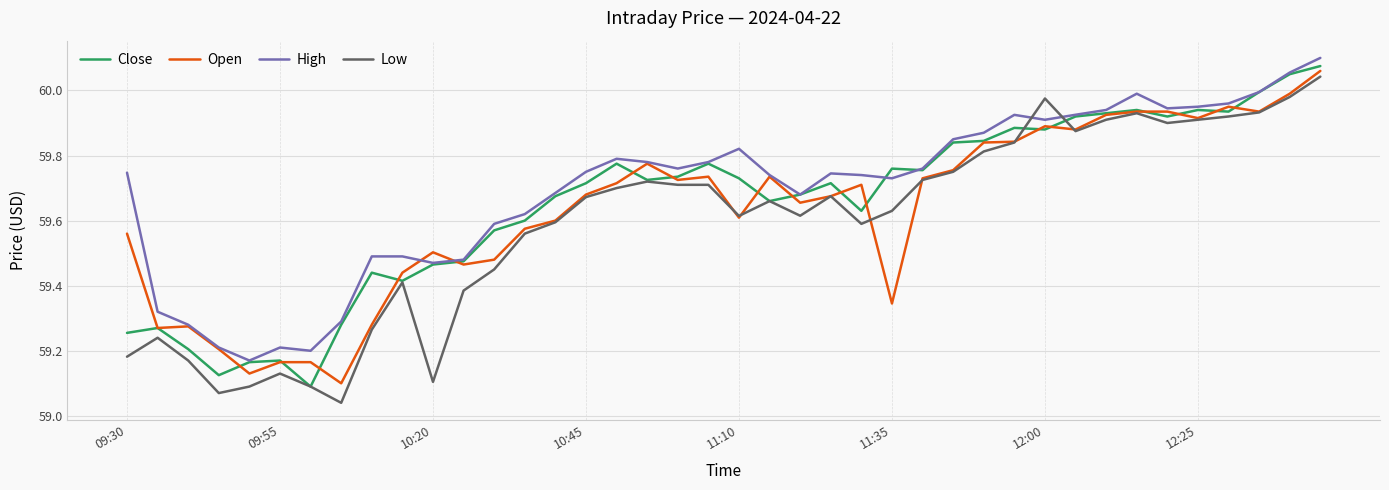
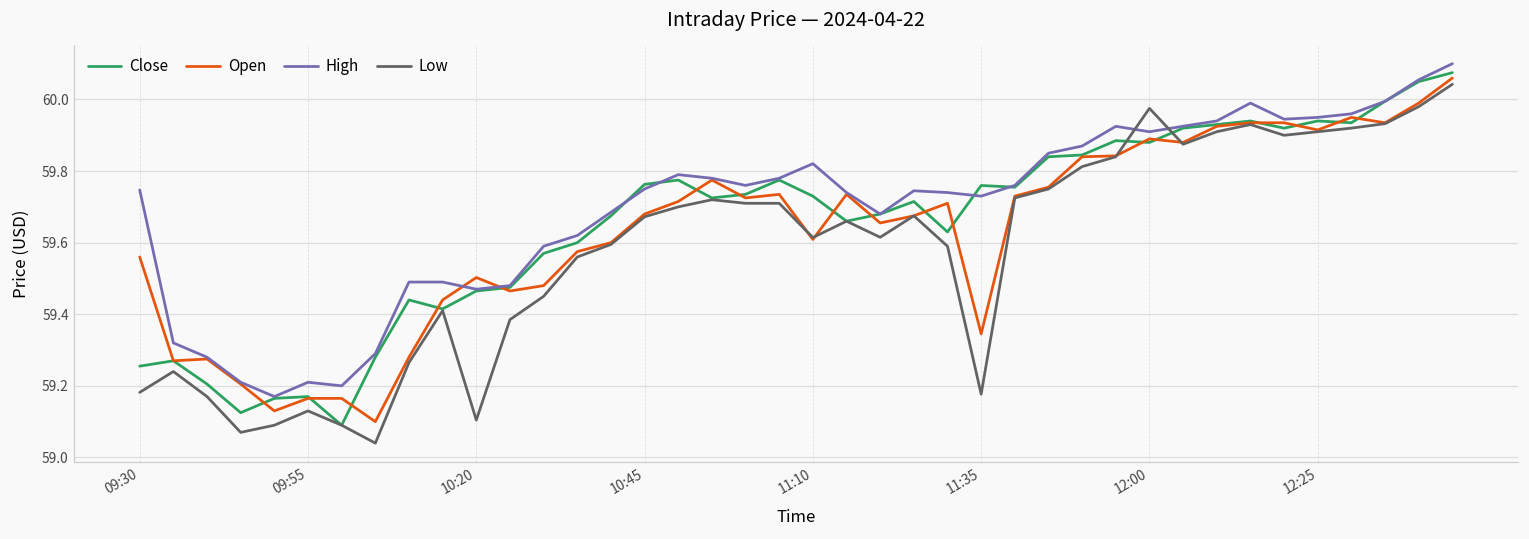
Close, 10:45: 59.72 -> 59.76
Low, 11:35: 59.63 -> 59.18
